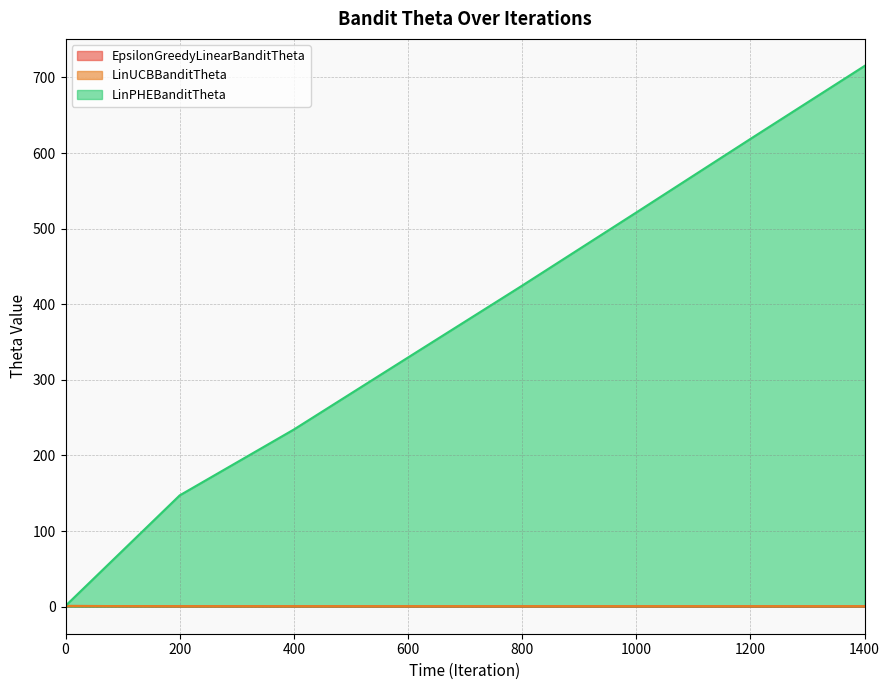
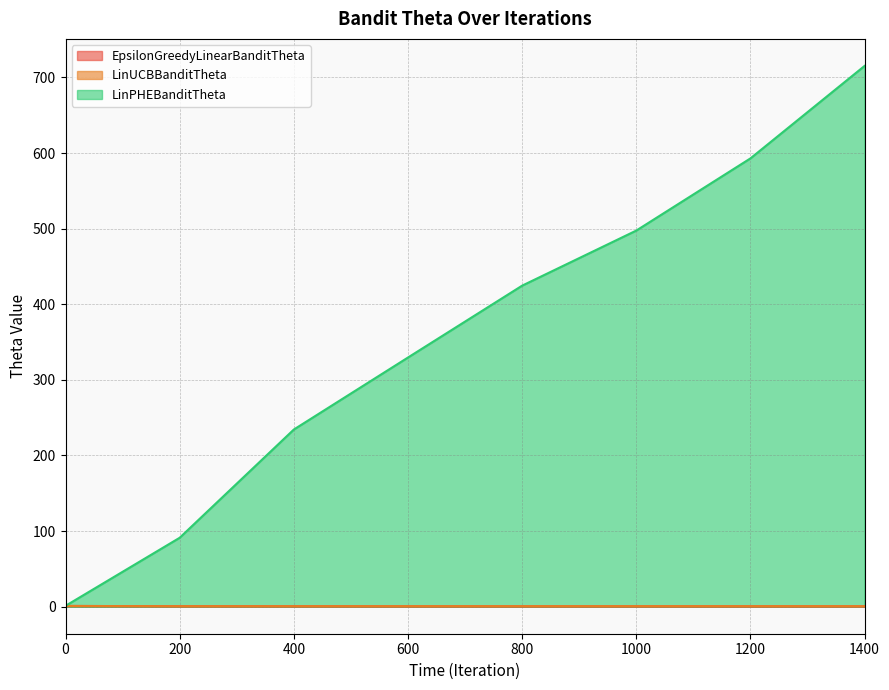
LinPHEBanditTheta, 200: 150 -> 90
LinPHEBanditTheta, 1000: 520 -> 500
LinPHEBanditTheta, 1200: 620 -> 590
